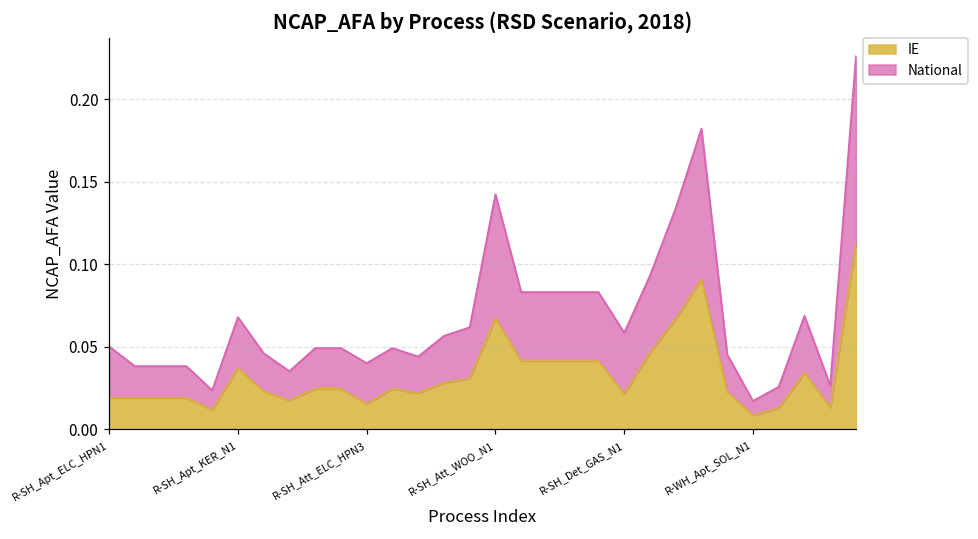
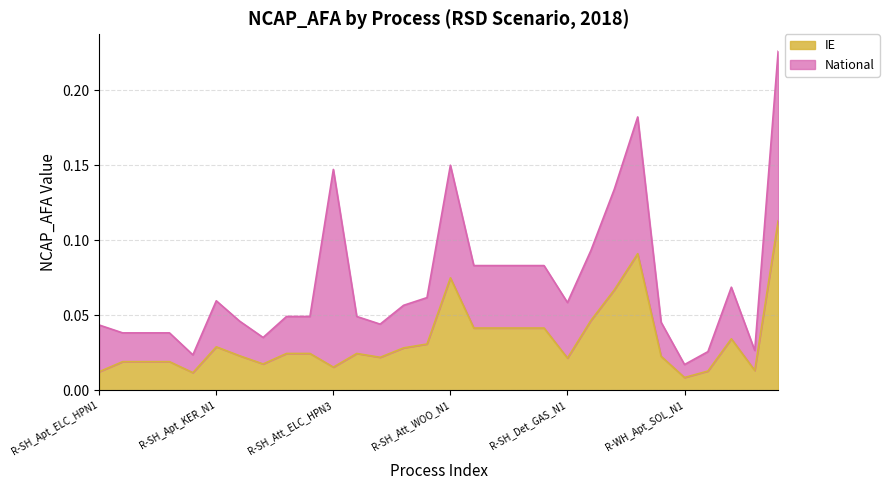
IE, R-SH_Apt_ELC_HPN1: 0.019 -> 0.012
IE, R-SH_Apt_KER_N1: 0.037 -> 0.029
National, R-SH_Att_ELC_HPN3: 0.025 -> 0.132
IE, R-SH_Att_WOO_N1: 0.067 -> 0.075
